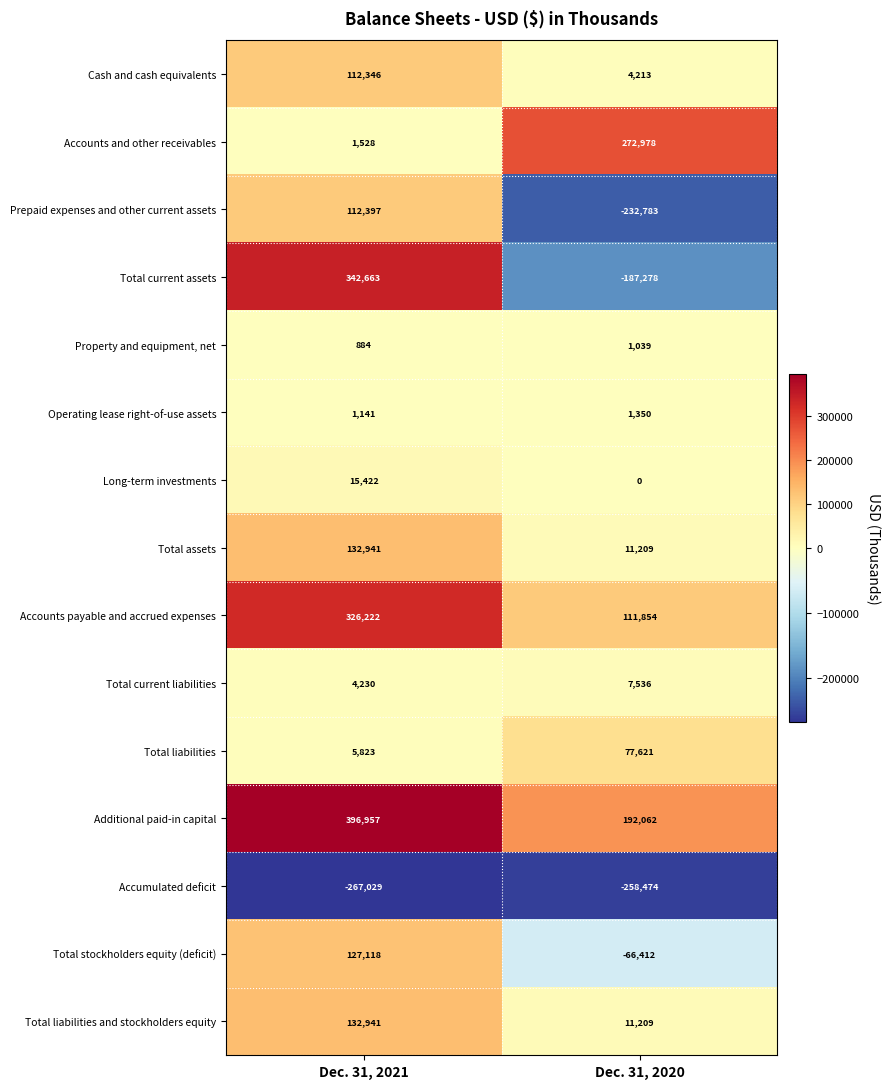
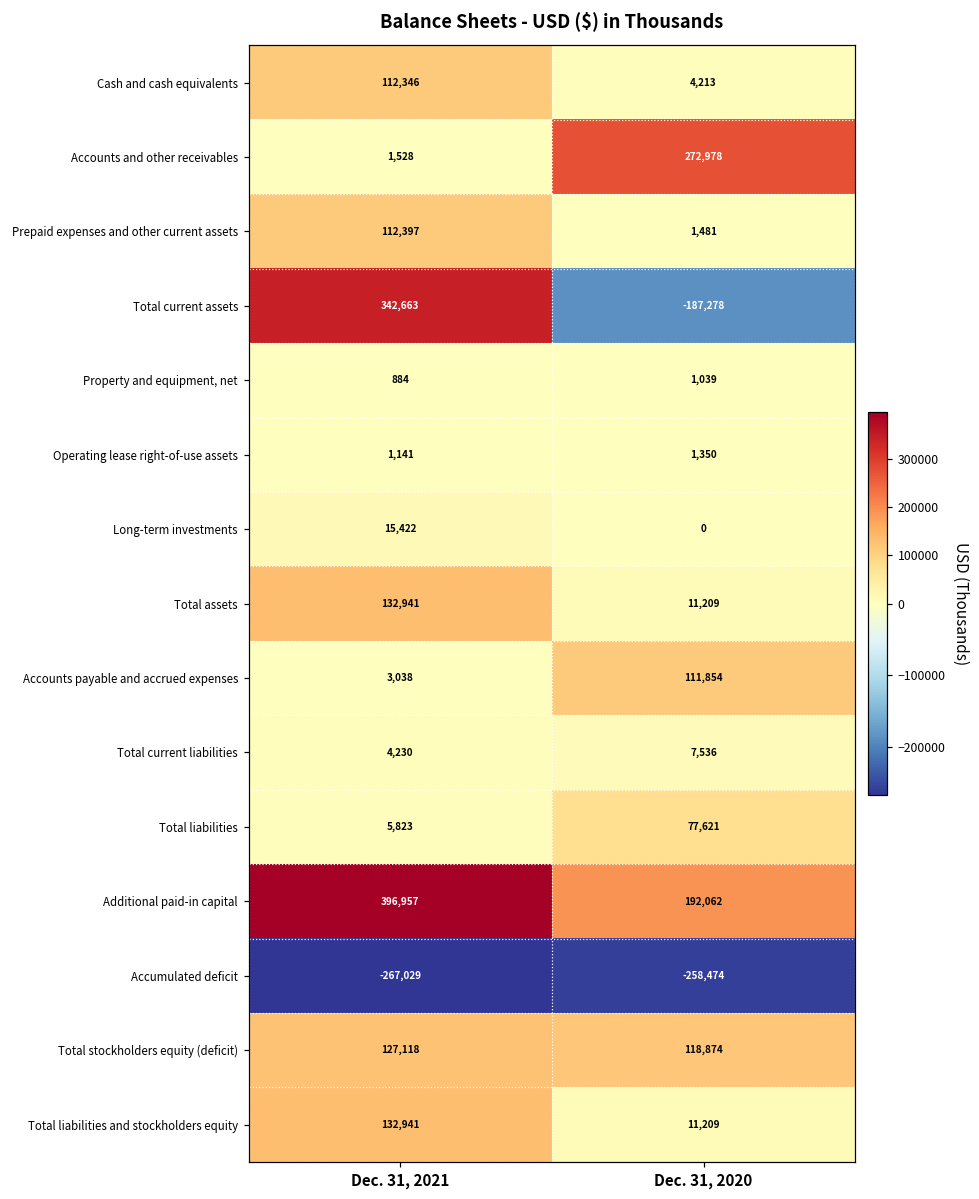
Prepaid expenses and other current assets, Dec. 31, 2020: -232,783 -> 1,481
Accounts payable and accrued expenses, Dec. 31, 2021: 326,222 -> 3,038
Total stockholders equity (deficit), Dec. 31, 2020: -66,412 -> 118,874
